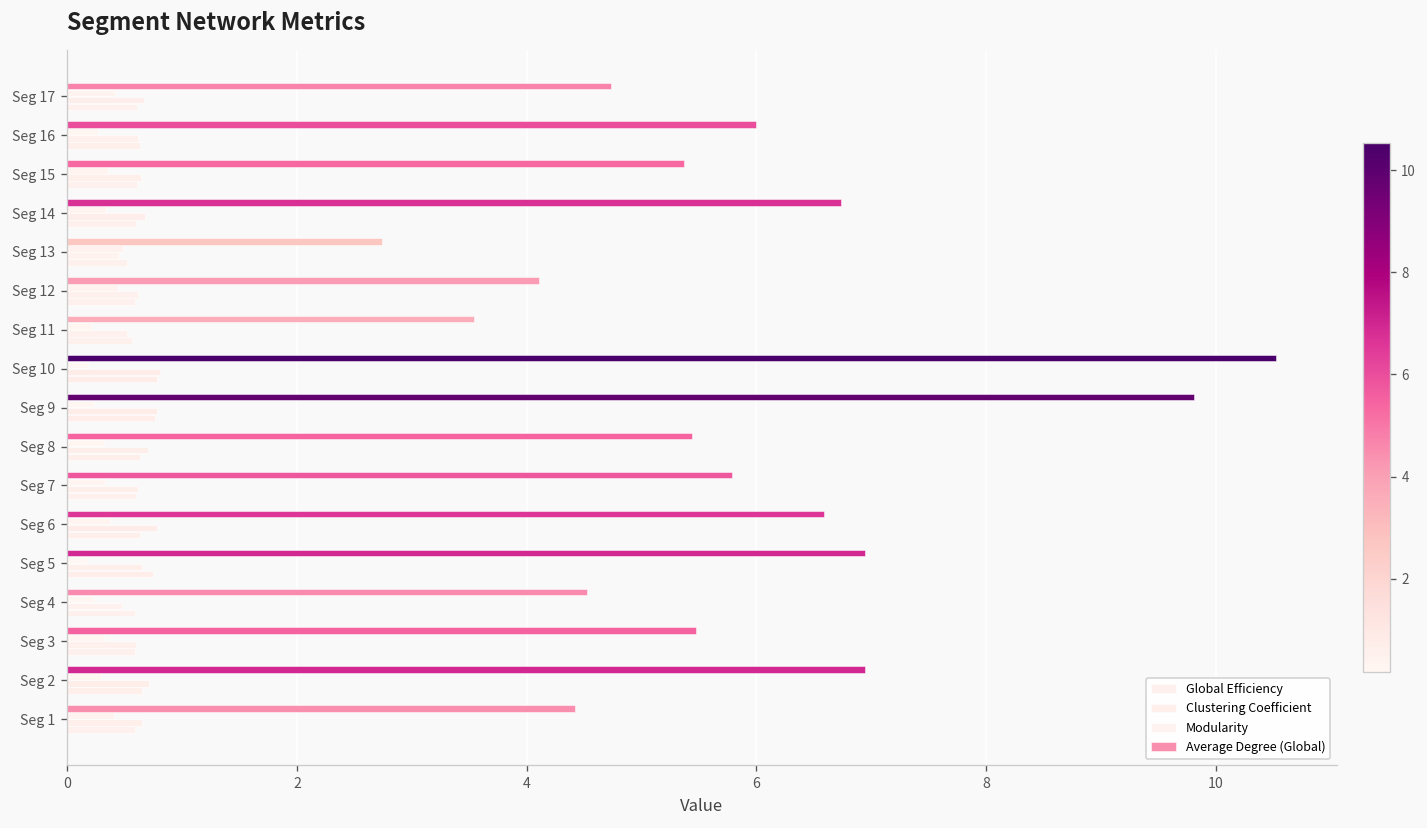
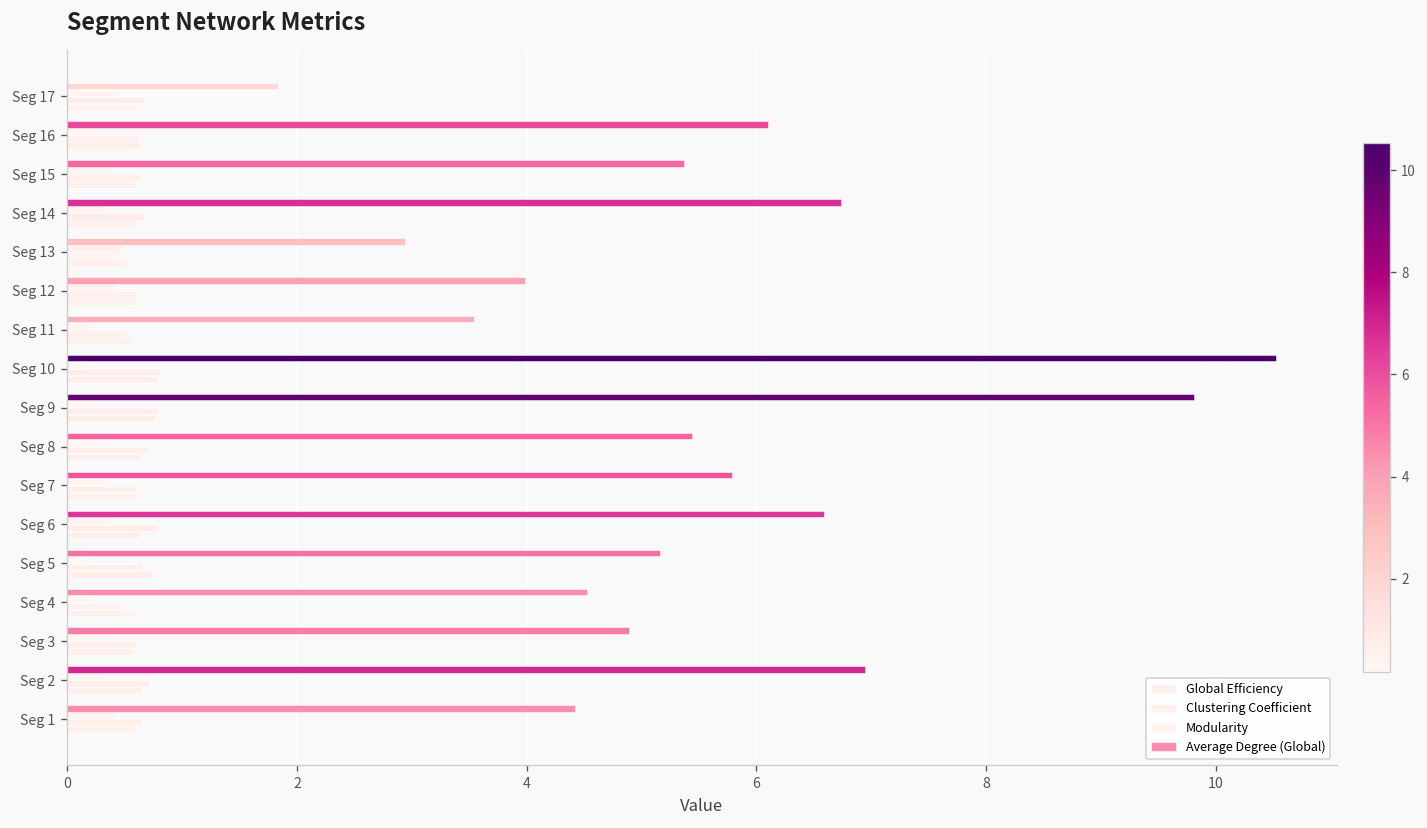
Average Degree (Global), Seg 17: 4.7 -> 1.8
Average Degree (Global), Seg 16: 6.0 -> 6.1
Average Degree (Global), Seg 13: 2.7 -> 2.9
Average Degree (Global), Seg 12: 4.1 -> 4.0
Average Degree (Global), Seg 5: 6.9 -> 5.2
Average Degree (Global), Seg 3: 5.5 -> 4.9
